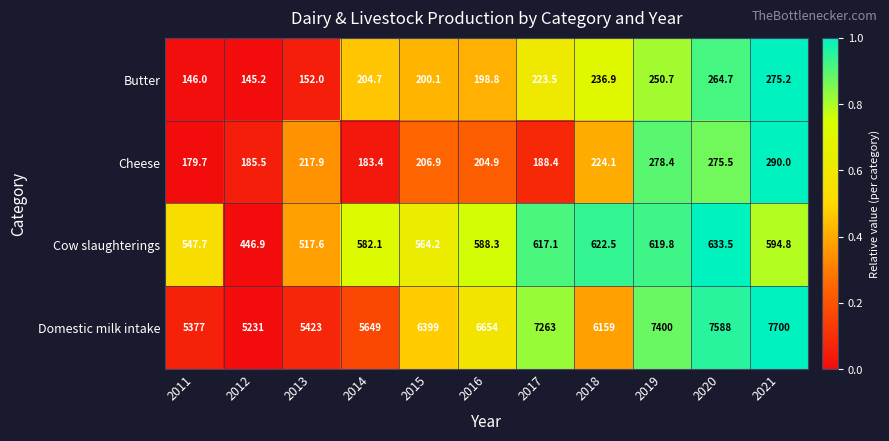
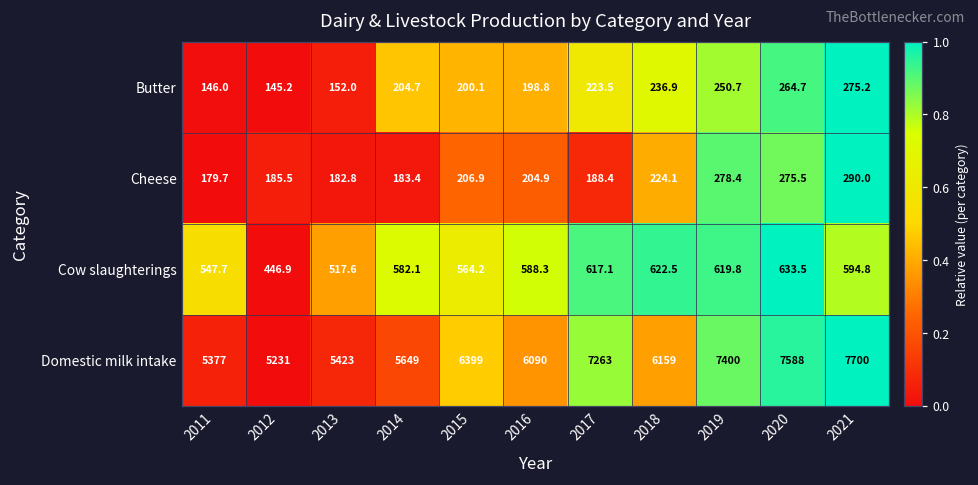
Cheese, 2013: 217.9 -> 182.8
Domestic milk intake, 2016: 6654 -> 6090
